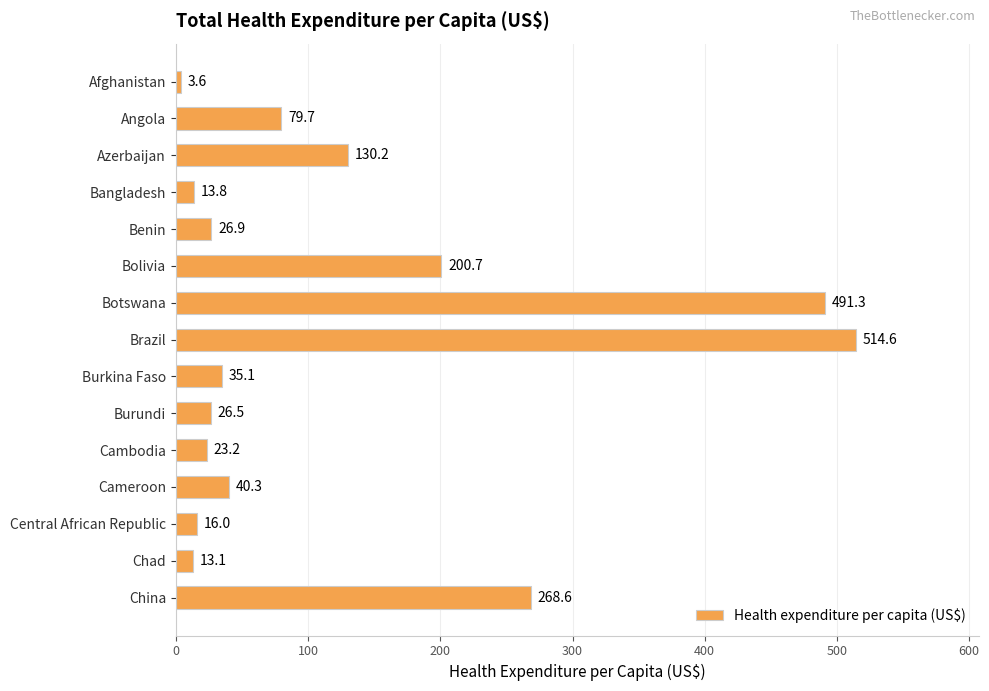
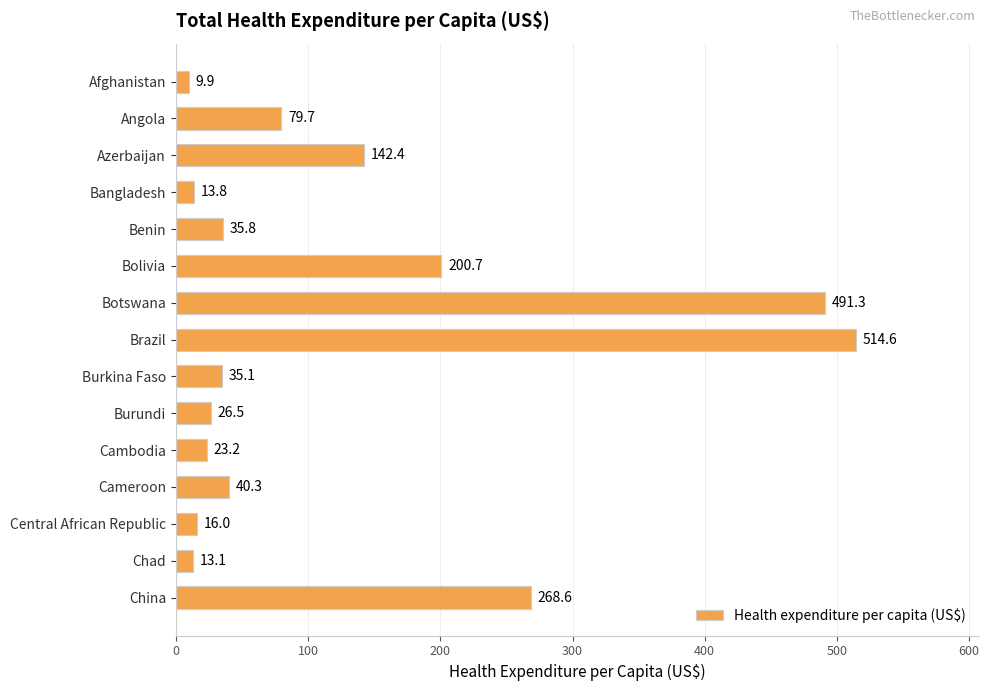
Afghanistan: 3.6 -> 9.9
Azerbaijan: 130.2 -> 142.4
Benin: 26.9 -> 35.8
